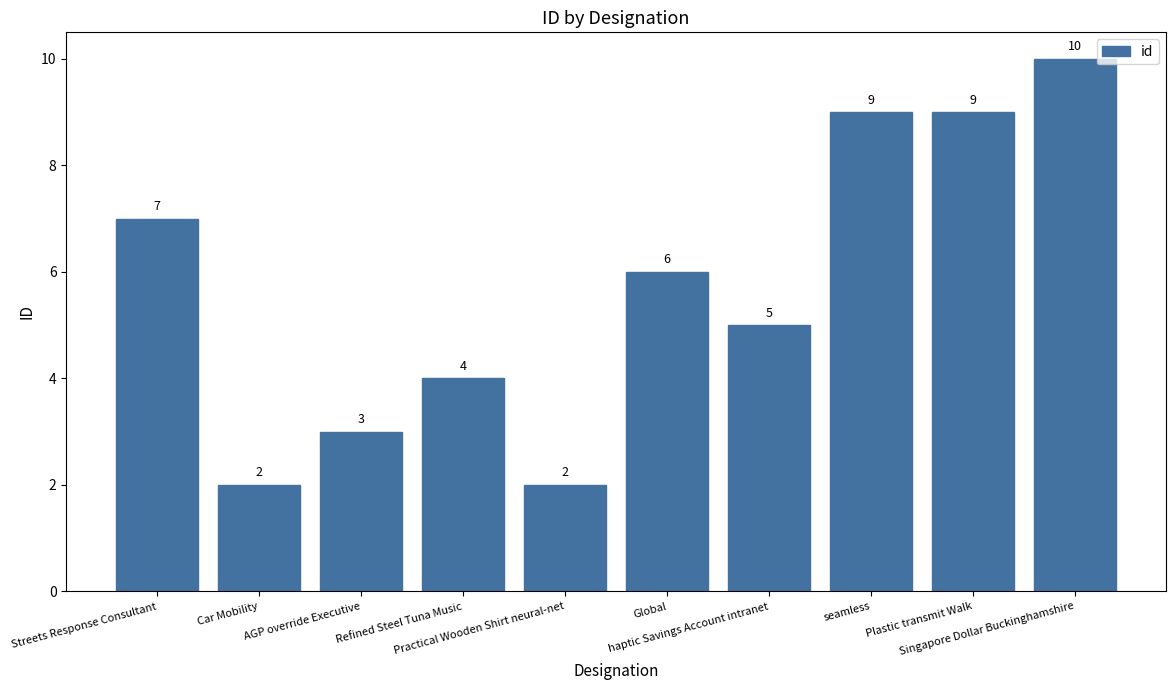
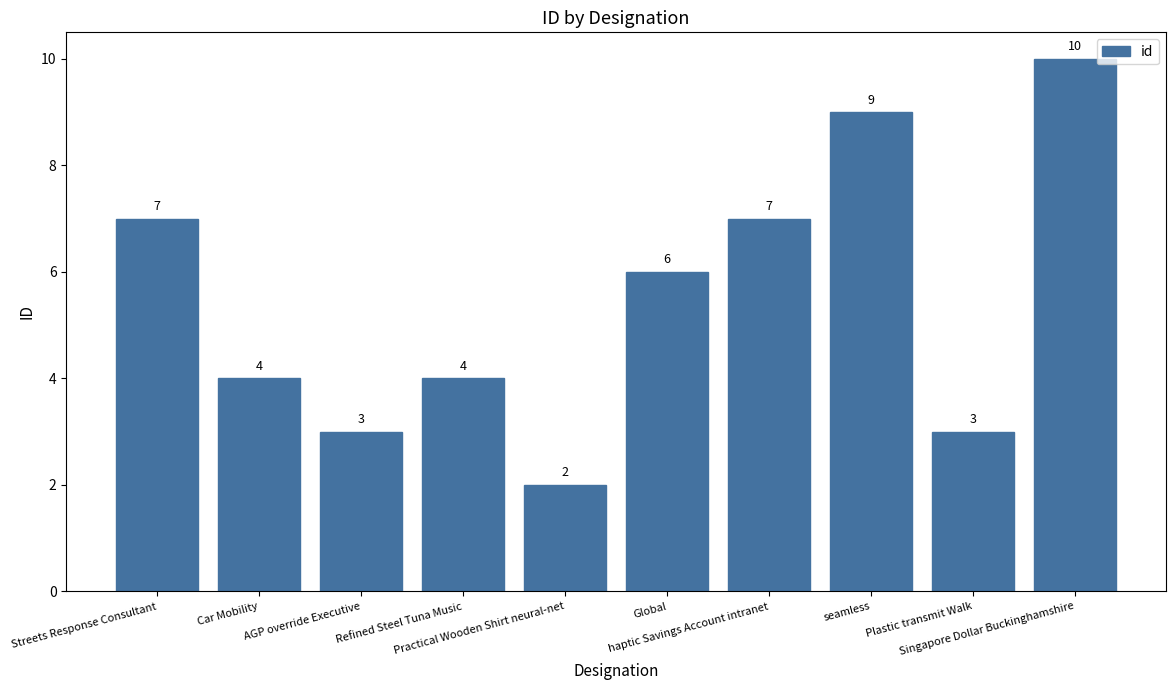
Car Mobility: 2 -> 4
haptic Savings Account intranet: 5 -> 7
Plastic transmit Walk: 9 -> 3
